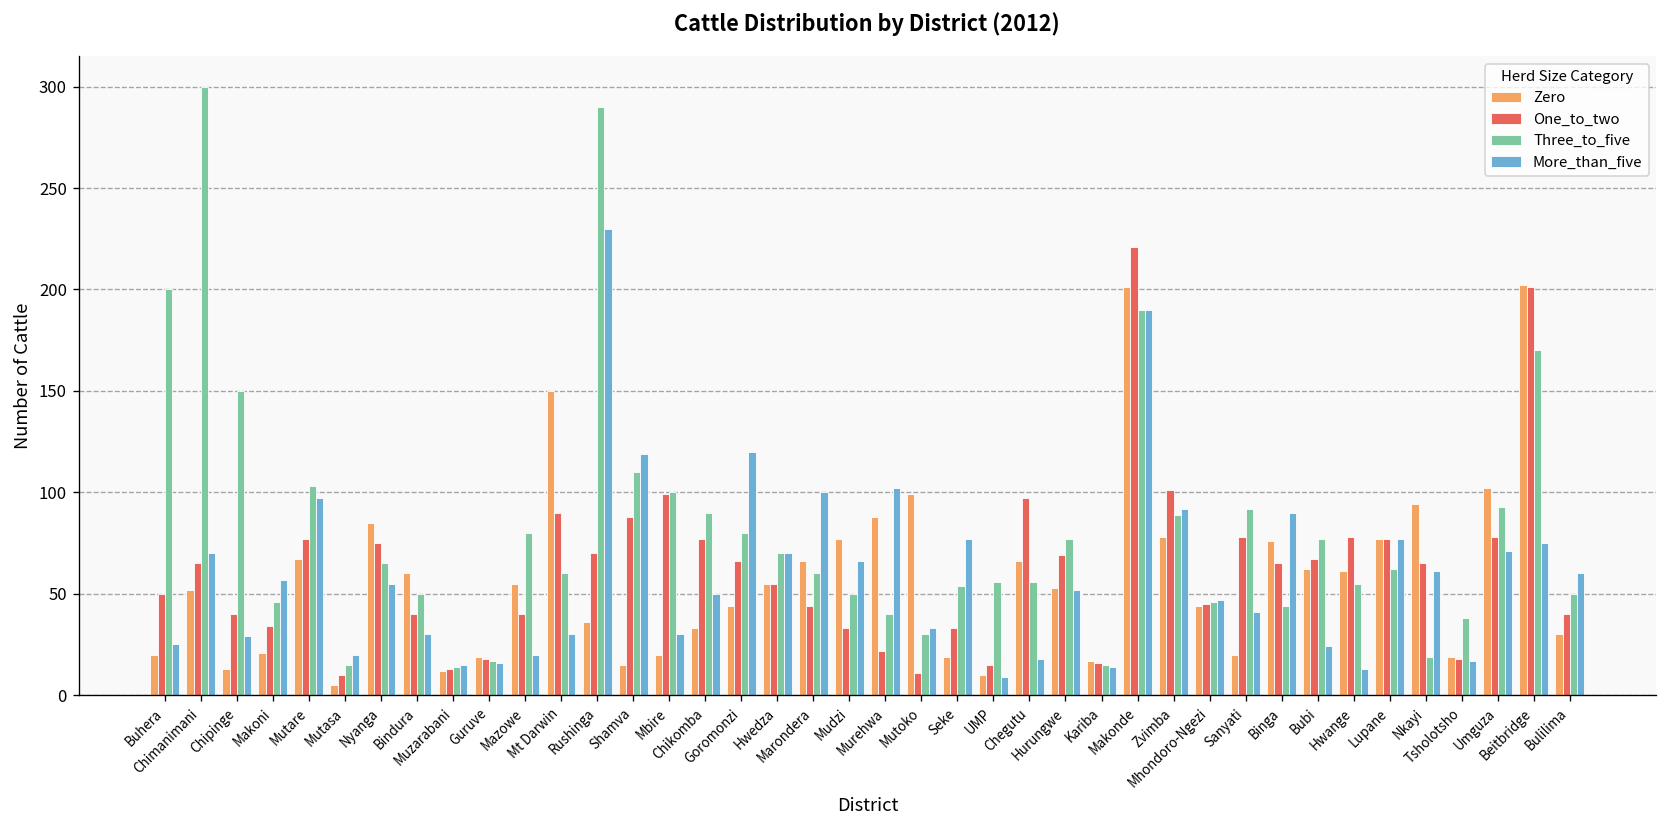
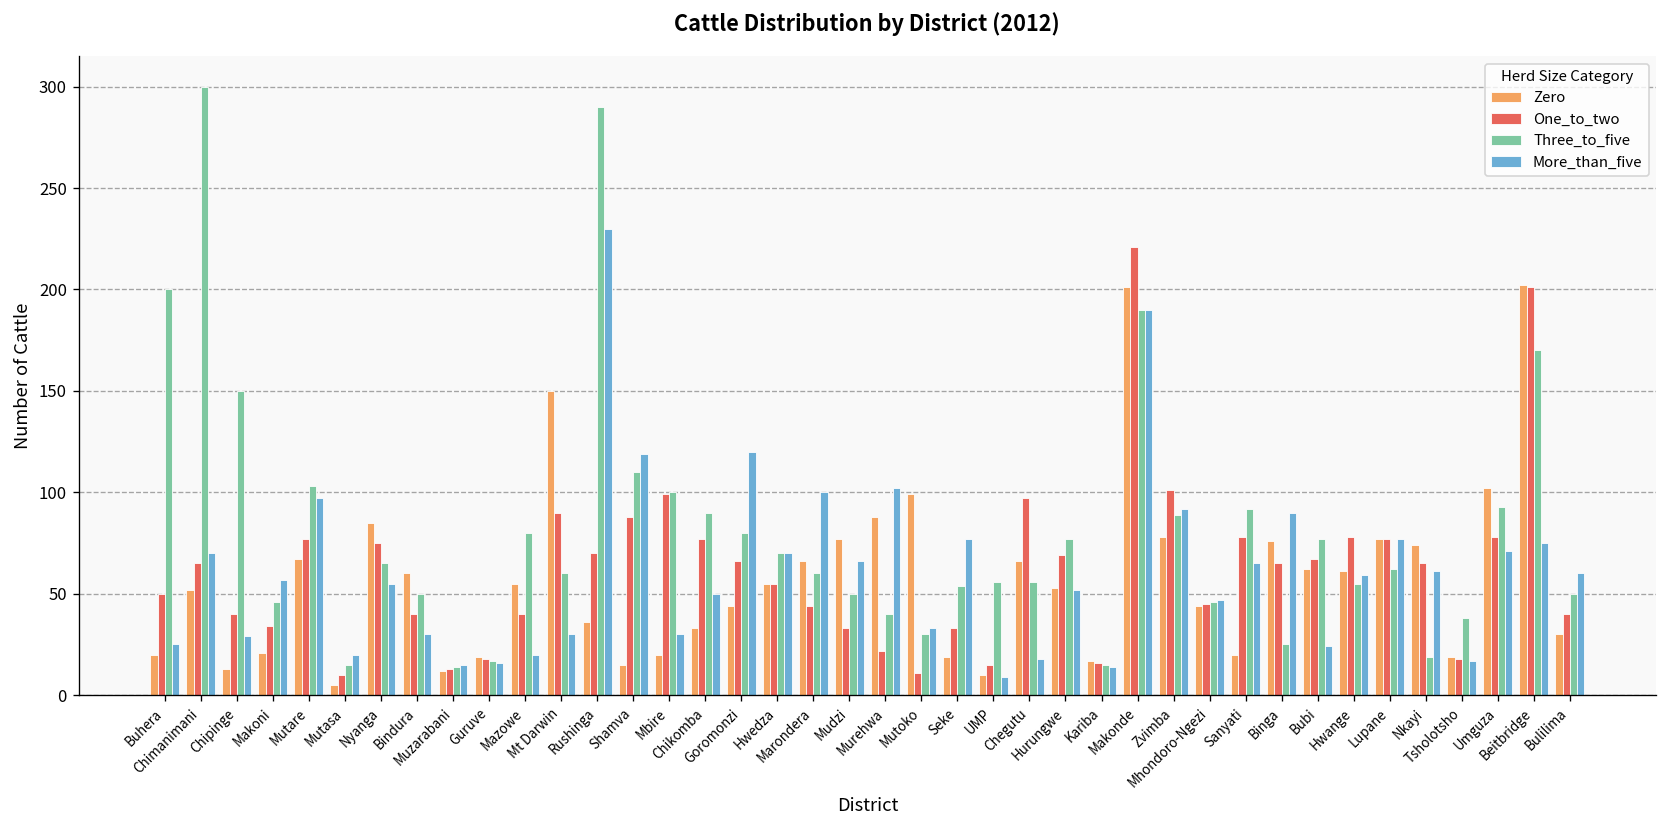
More_than_five, Sanyati: 41 -> 65
Three_to_five, Binga: 44 -> 25
More_than_five, Hwange: 13 -> 59
Zero, Nkayi: 94 -> 74
